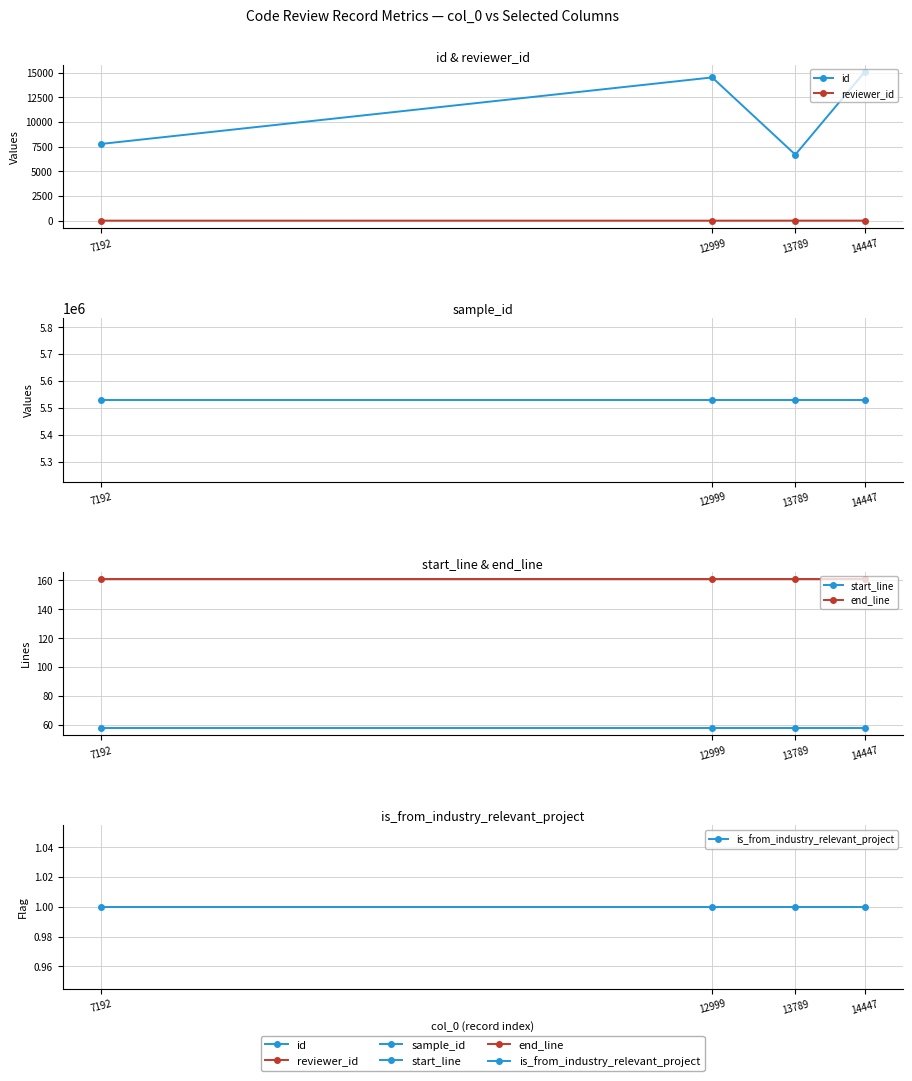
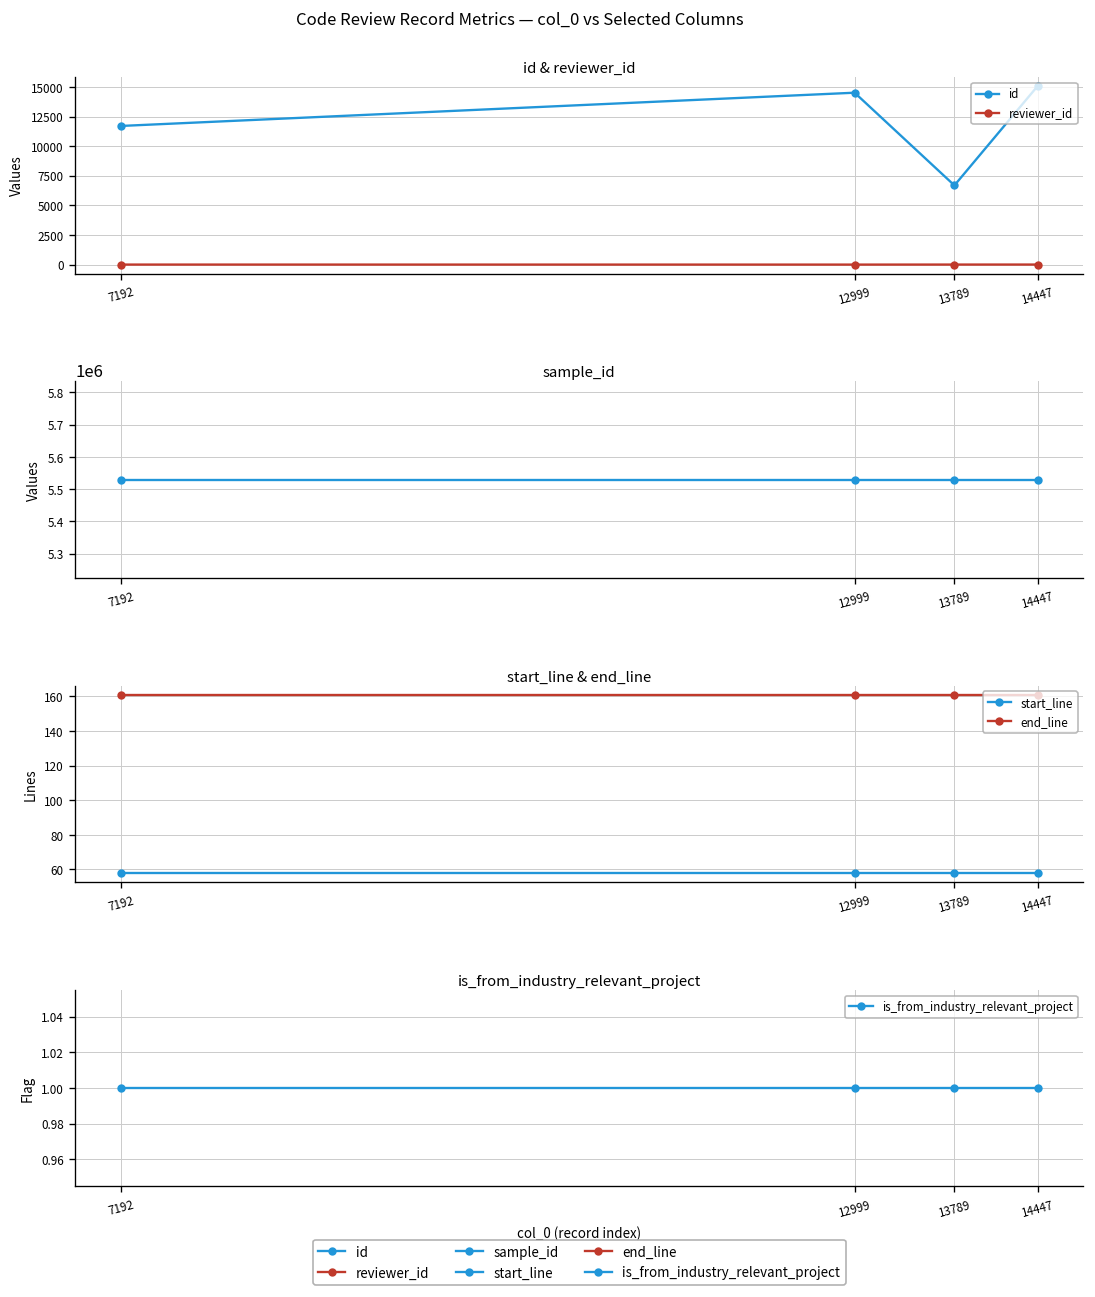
id & reviewer_id, id, 7192: 8000 -> 12000
